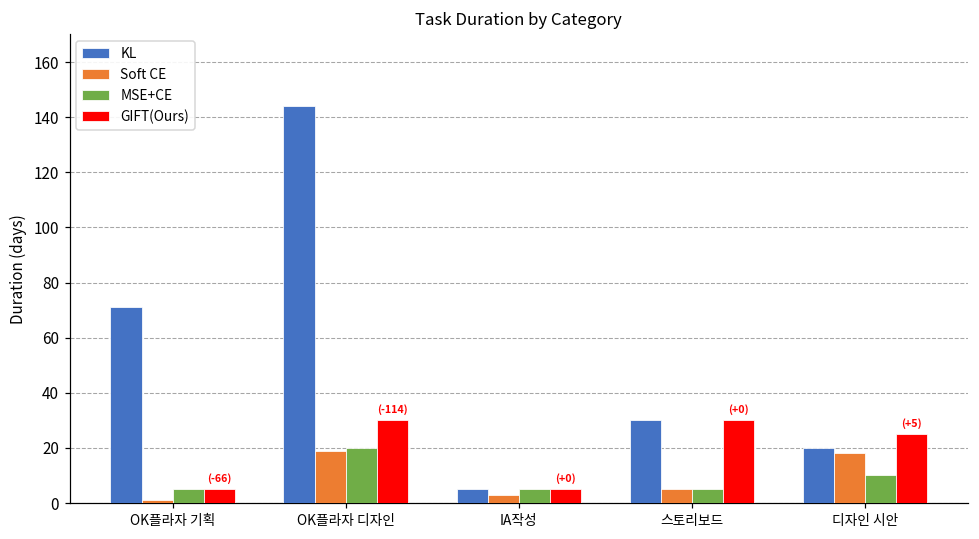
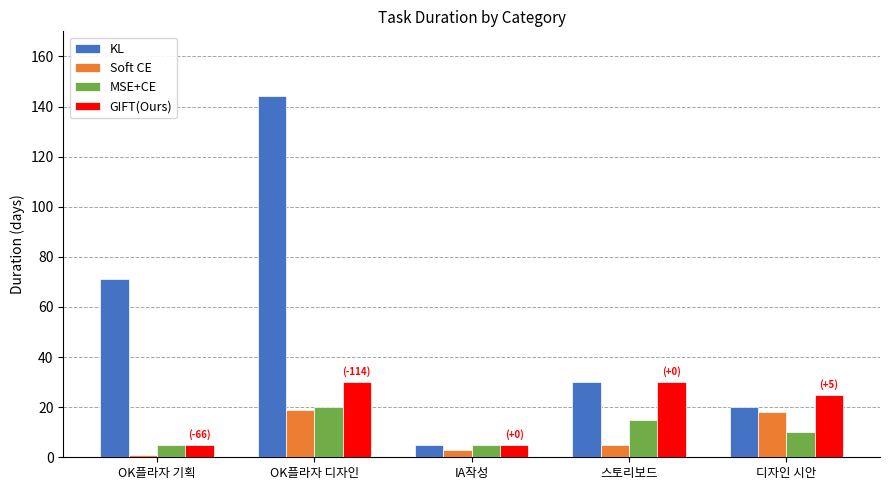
MSE+CE, 스토리보드: 5 -> 15
